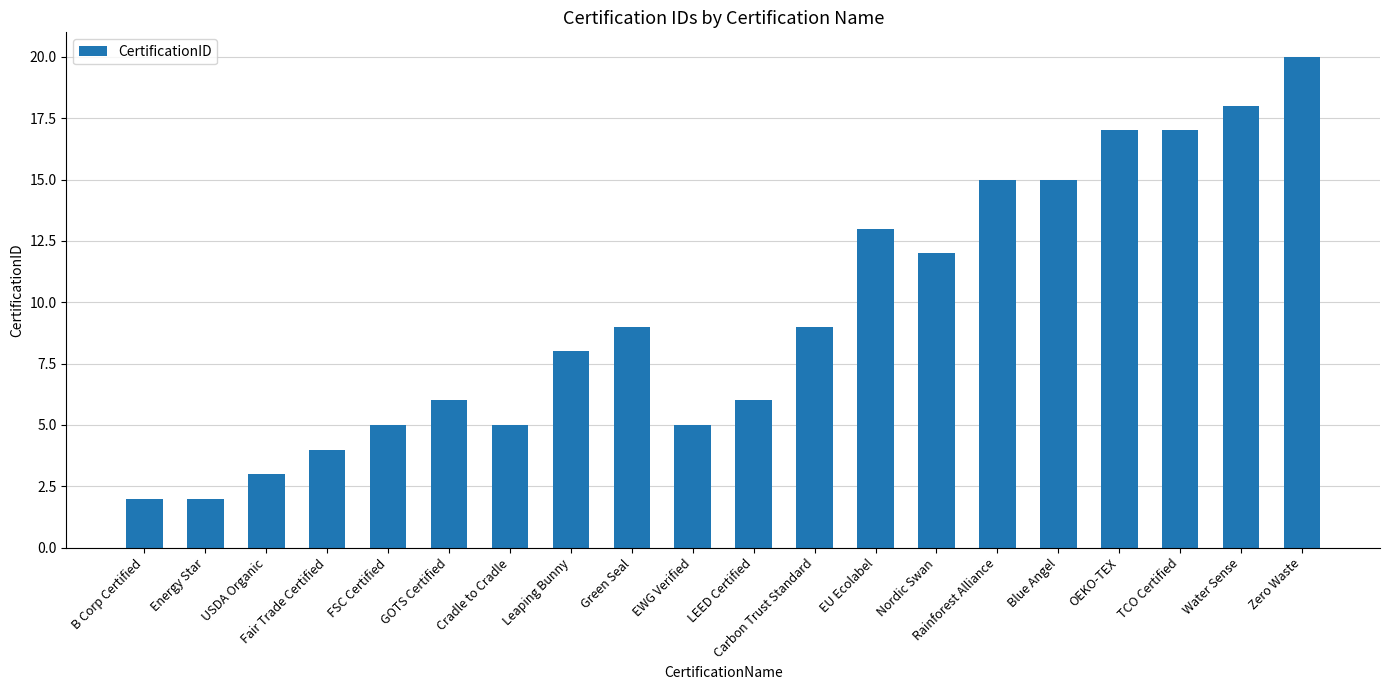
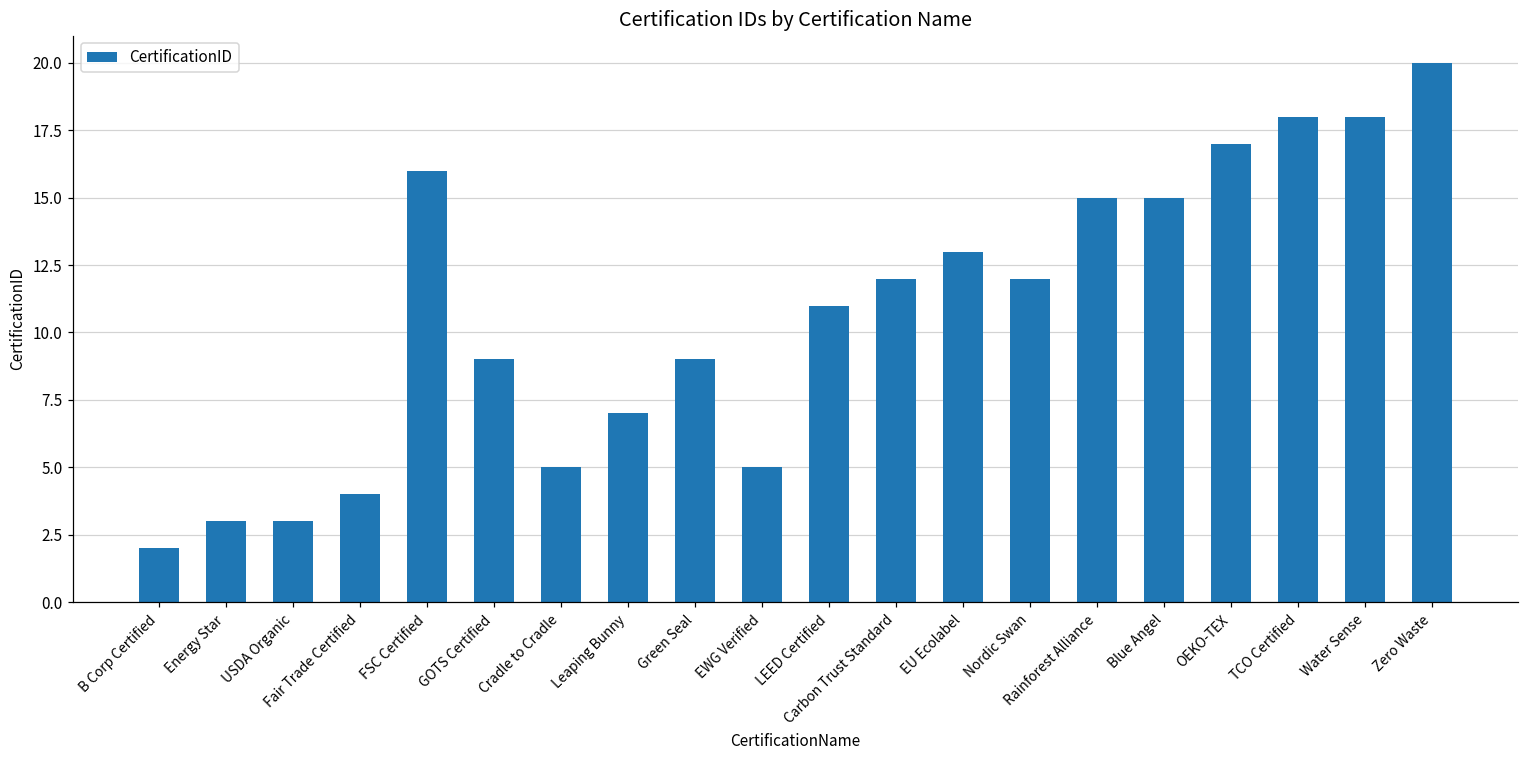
Energy Star: 2 -> 3
FSC Certified: 5 -> 16
GOTS Certified: 6 -> 9
Leaping Bunny: 8 -> 7
LEED Certified: 6 -> 11
Carbon Trust Standard: 9 -> 12
TCO Certified: 17 -> 18
